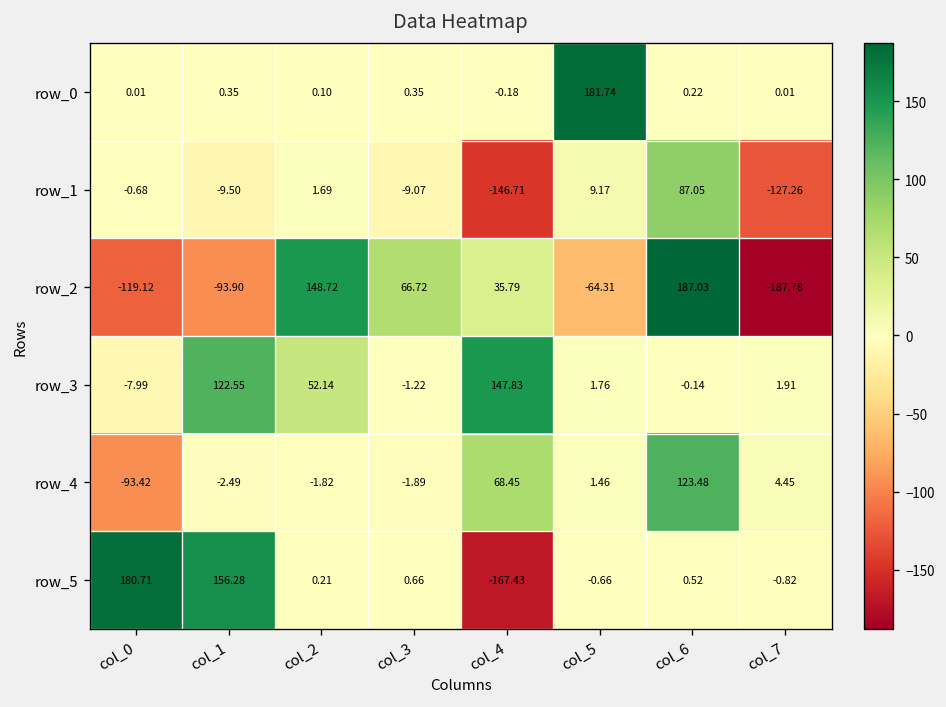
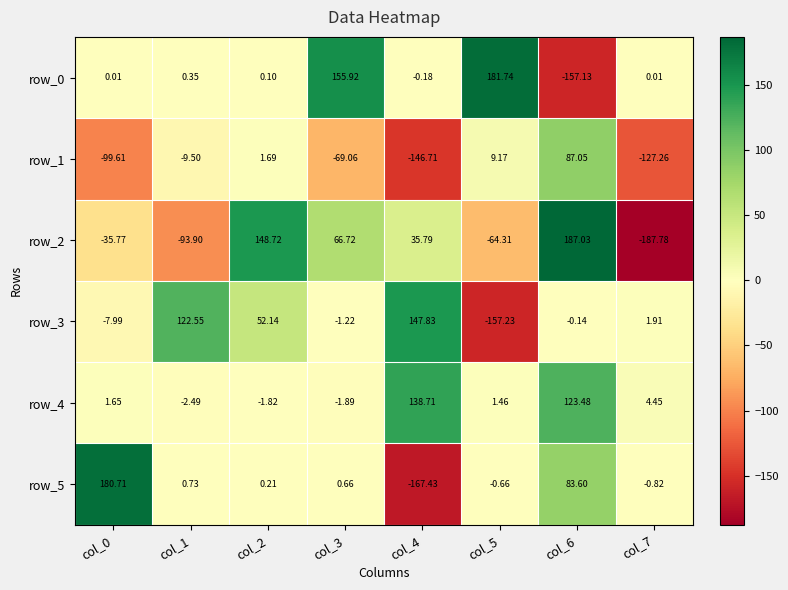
row_0, col_3: 0.35 -> 155.92
row_0, col_6: 0.22 -> -157.13
row_1, col_0: -0.68 -> -99.61
row_1, col_3: -9.07 -> -69.06
row_2, col_0: -119.12 -> -35.77
row_3, col_5: 1.76 -> -157.23
row_4, col_0: -93.42 -> 1.65
row_4, col_4: 68.45 -> 138.71
row_5, col_1: 156.28 -> 0.73
row_5, col_6: 0.52 -> 83.60
